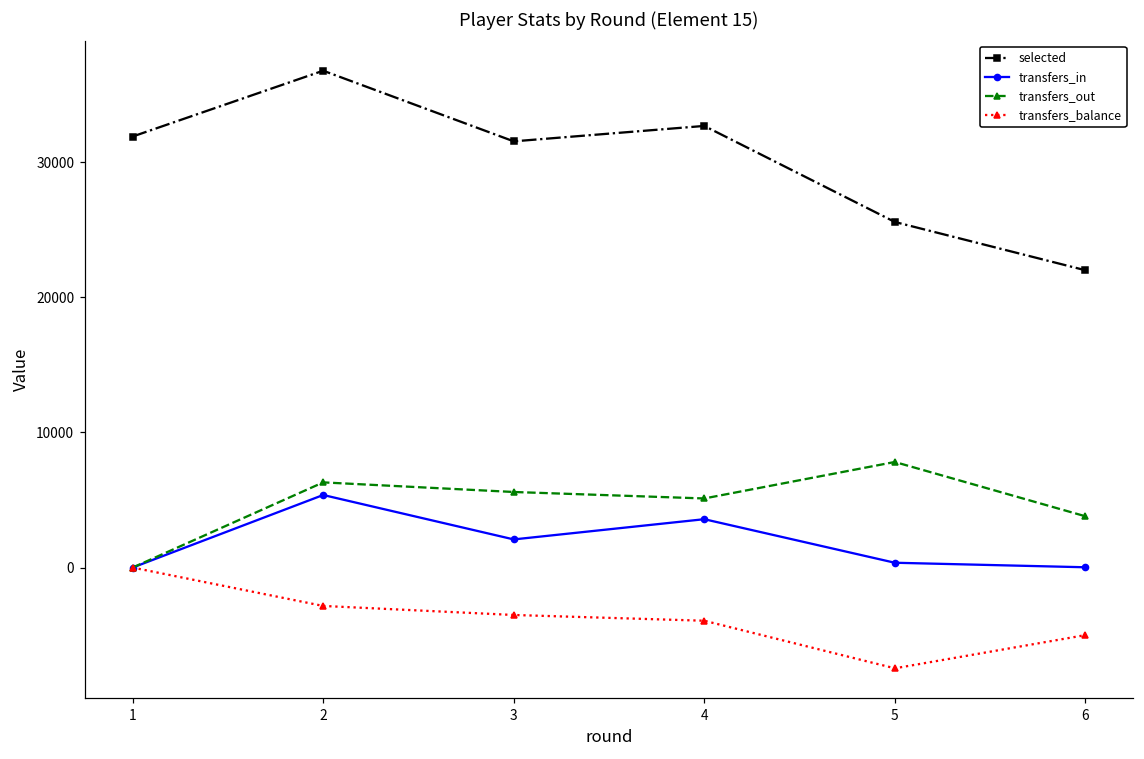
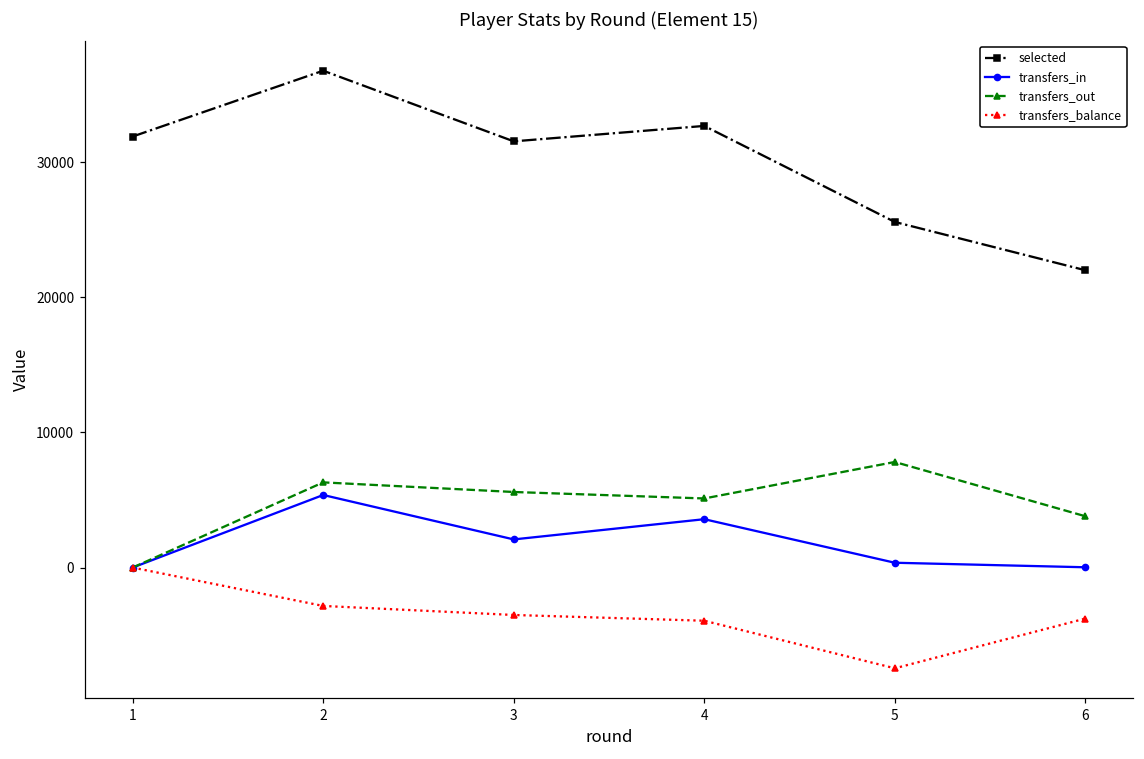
transfers_balance, 6: -5000 -> -3800
